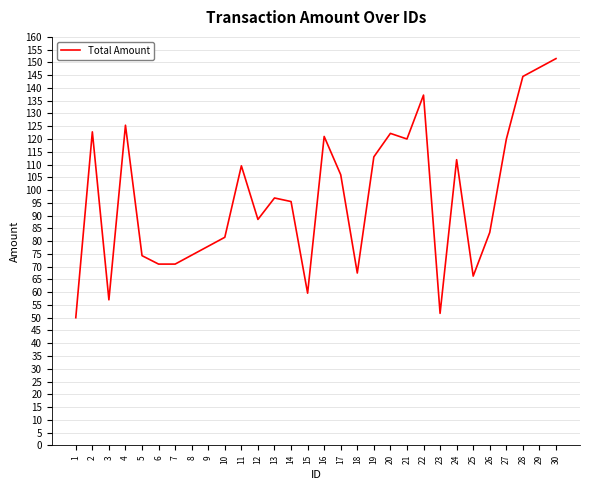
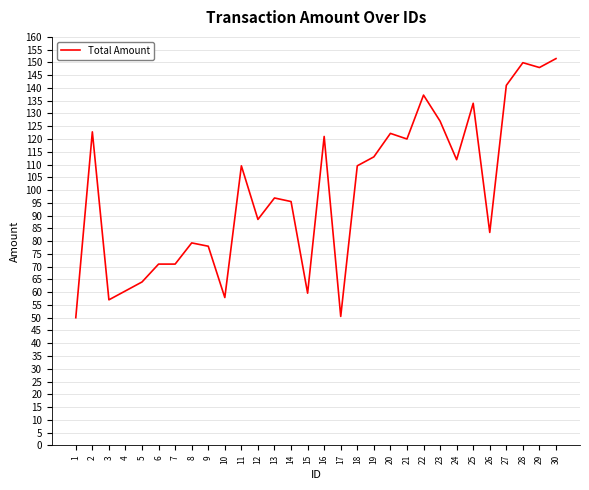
4: 125 -> 61
5: 74 -> 64
8: 75 -> 79
10: 82 -> 58
17: 106 -> 51
18: 68 -> 110
23: 52 -> 127
25: 66 -> 134
27: 120 -> 141
28: 145 -> 150
